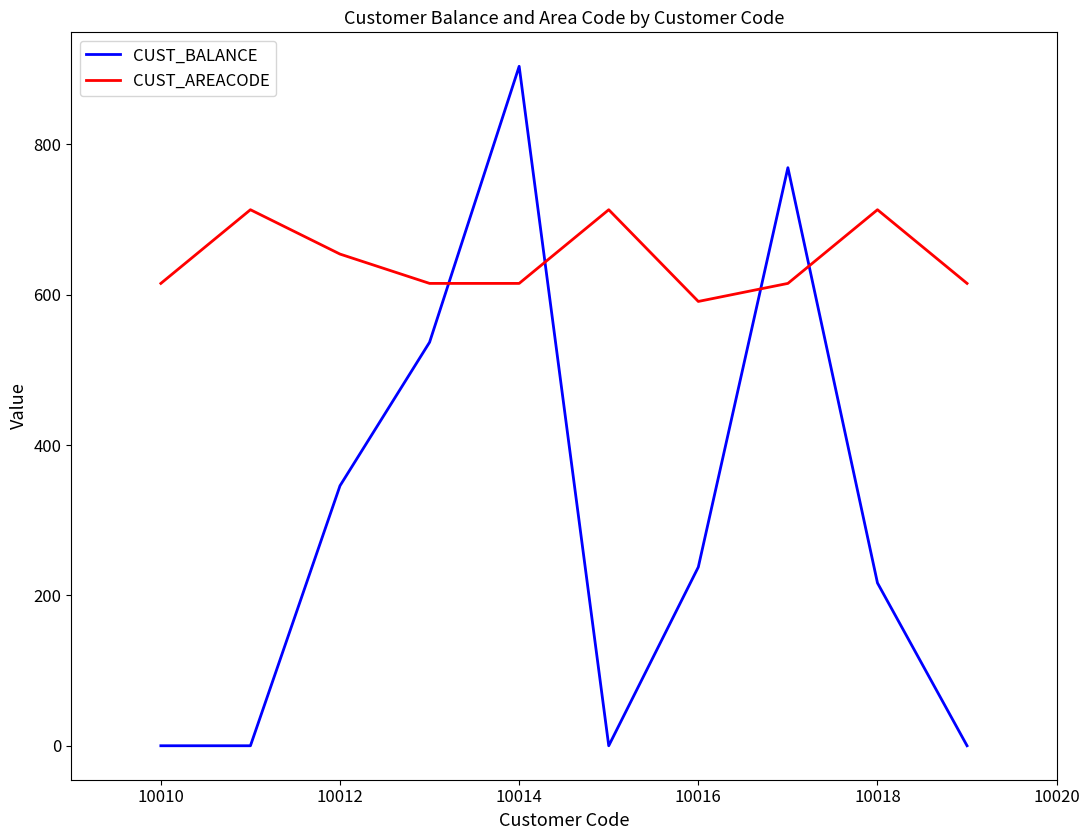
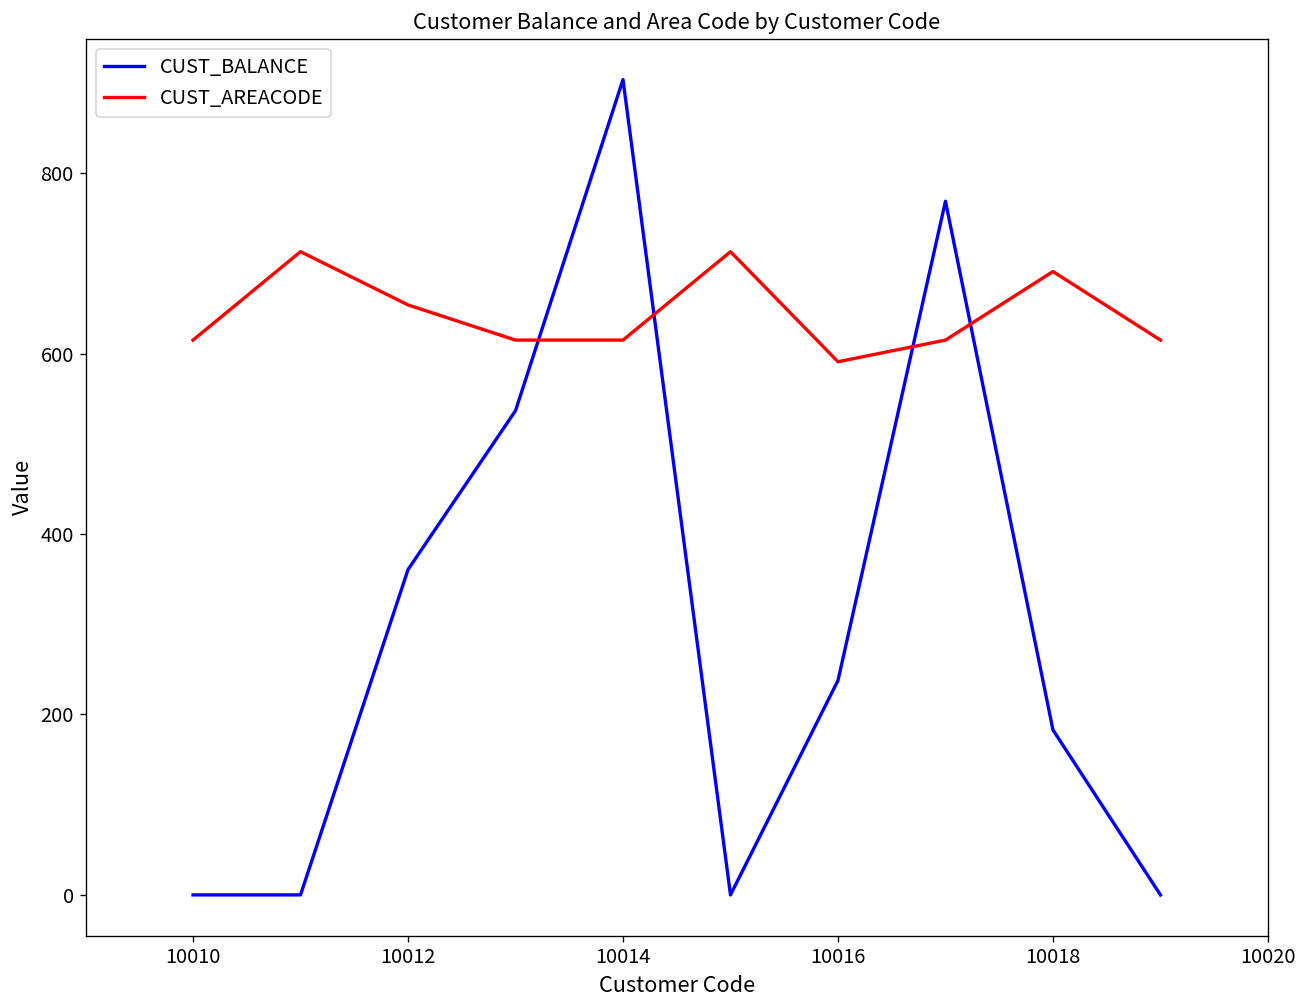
CUST_BALANCE, 10012: 350 -> 360
CUST_BALANCE, 10018: 220 -> 180
CUST_AREACODE, 10018: 710 -> 690
